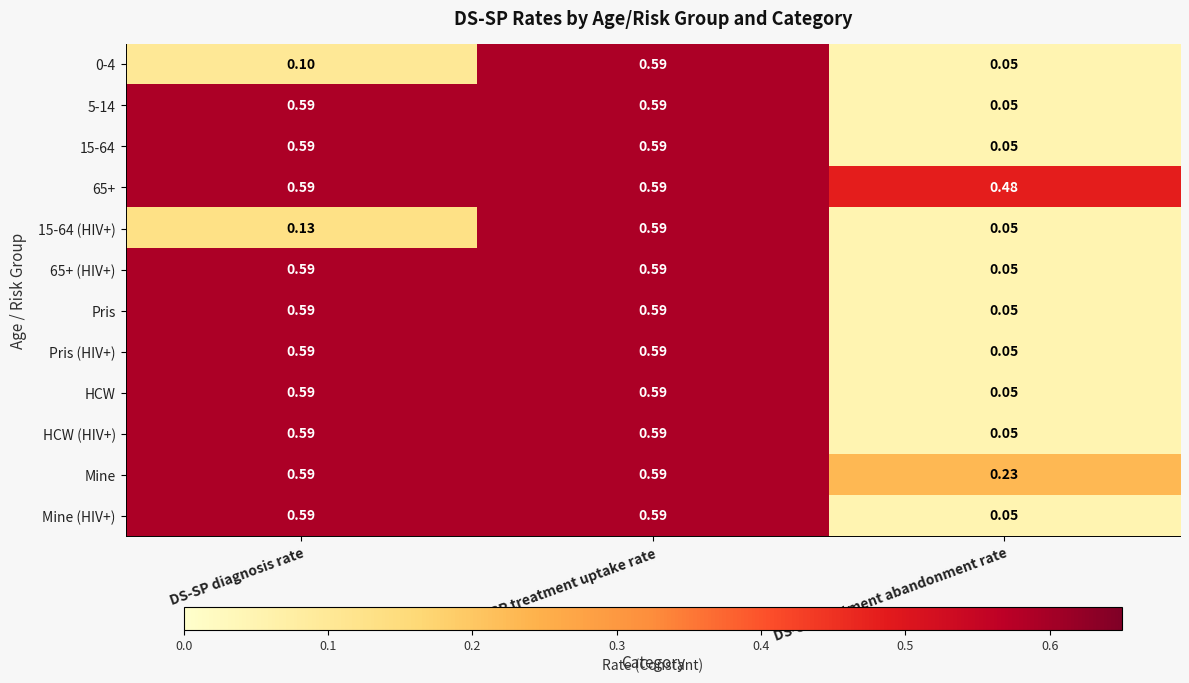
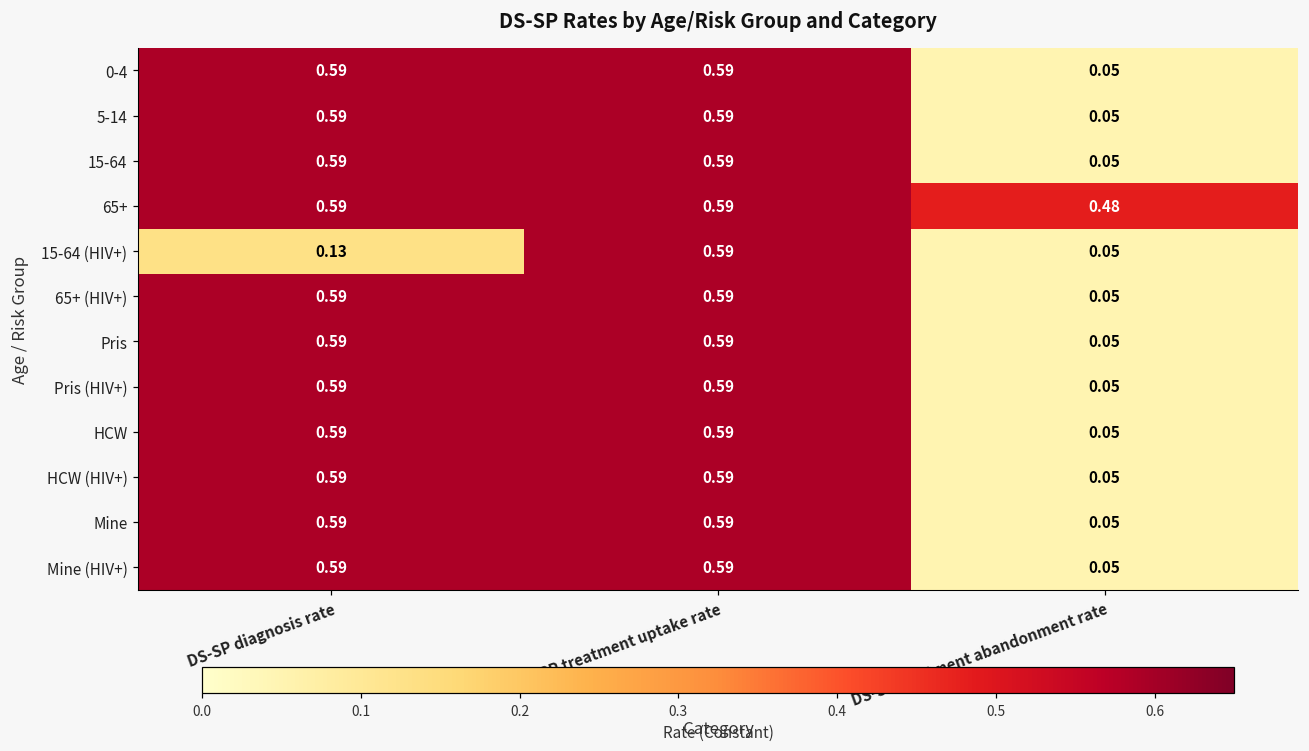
0-4, DS-SP diagnosis rate: 0.10 -> 0.59
Mine, DS-SP treatment abandonment rate: 0.23 -> 0.05
